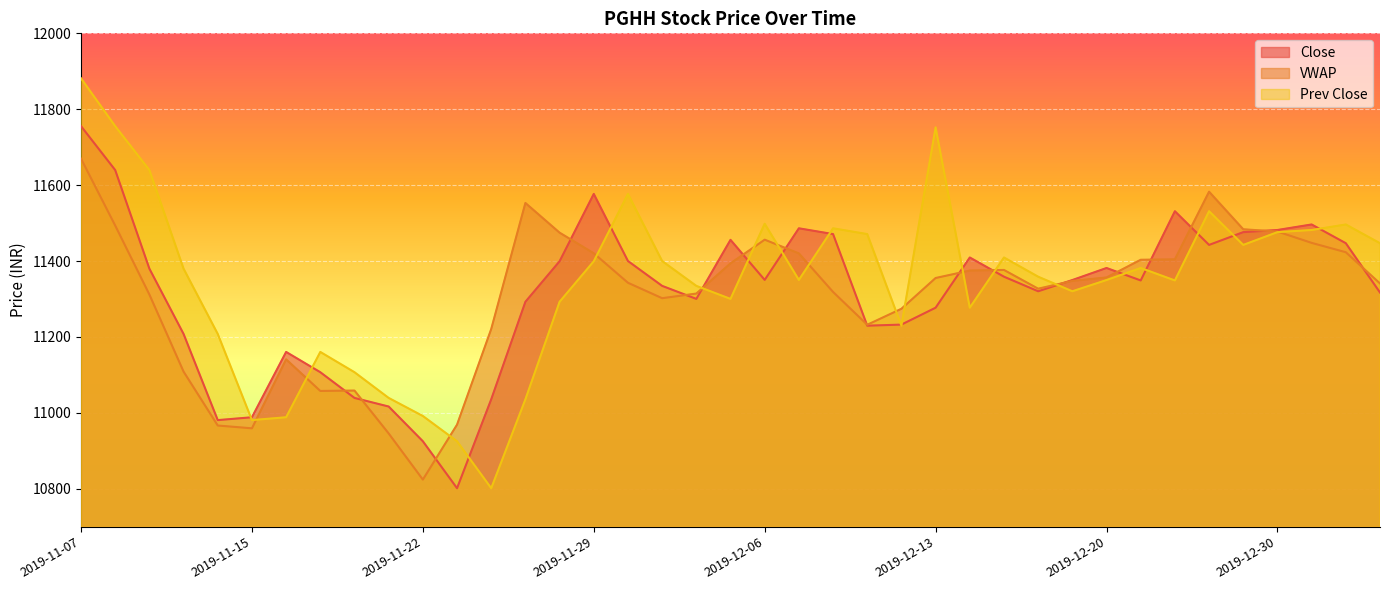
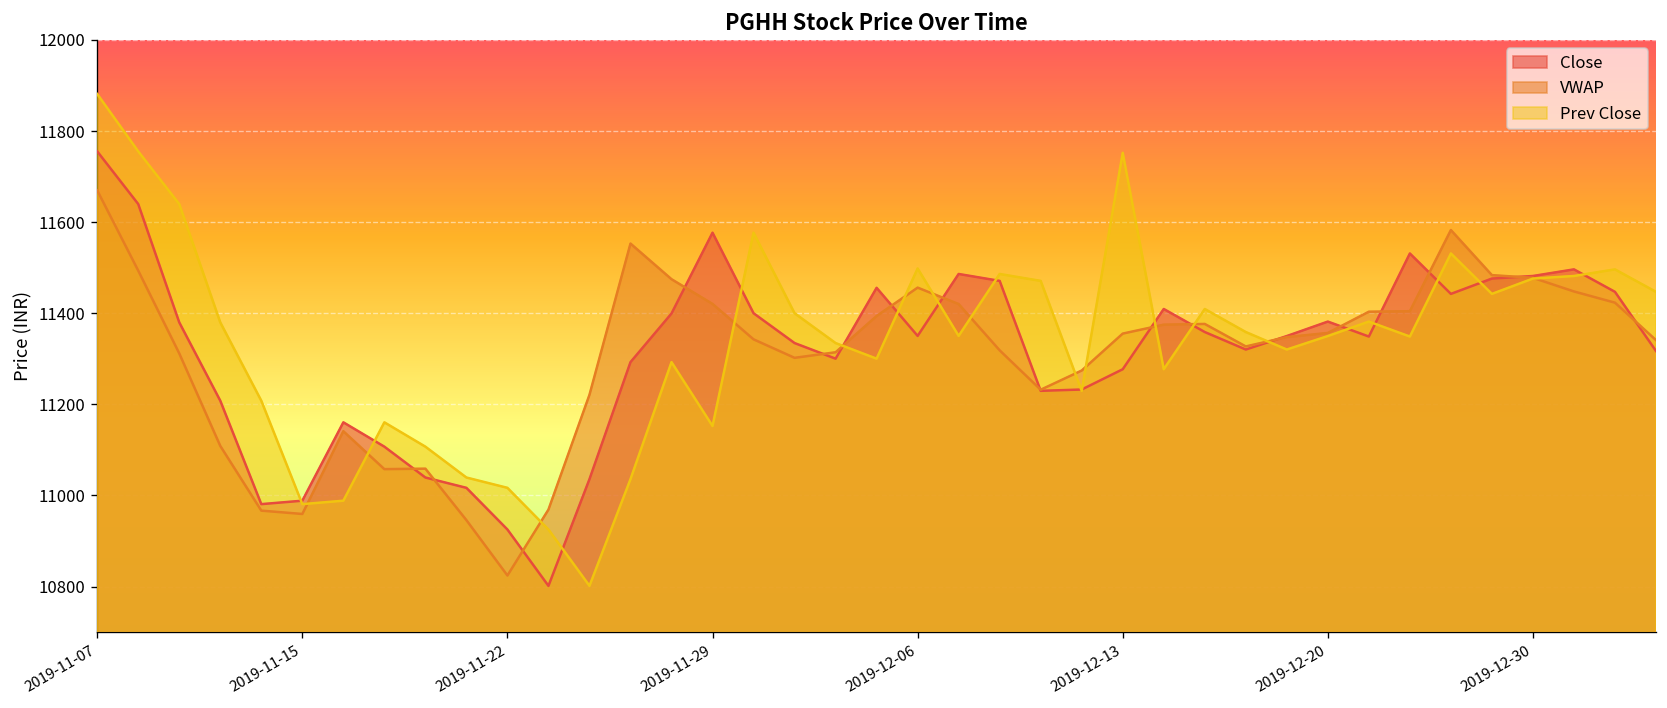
Prev Close, 2019-11-22: 10990 -> 11020
Prev Close, 2019-11-29: 11400 -> 11150
